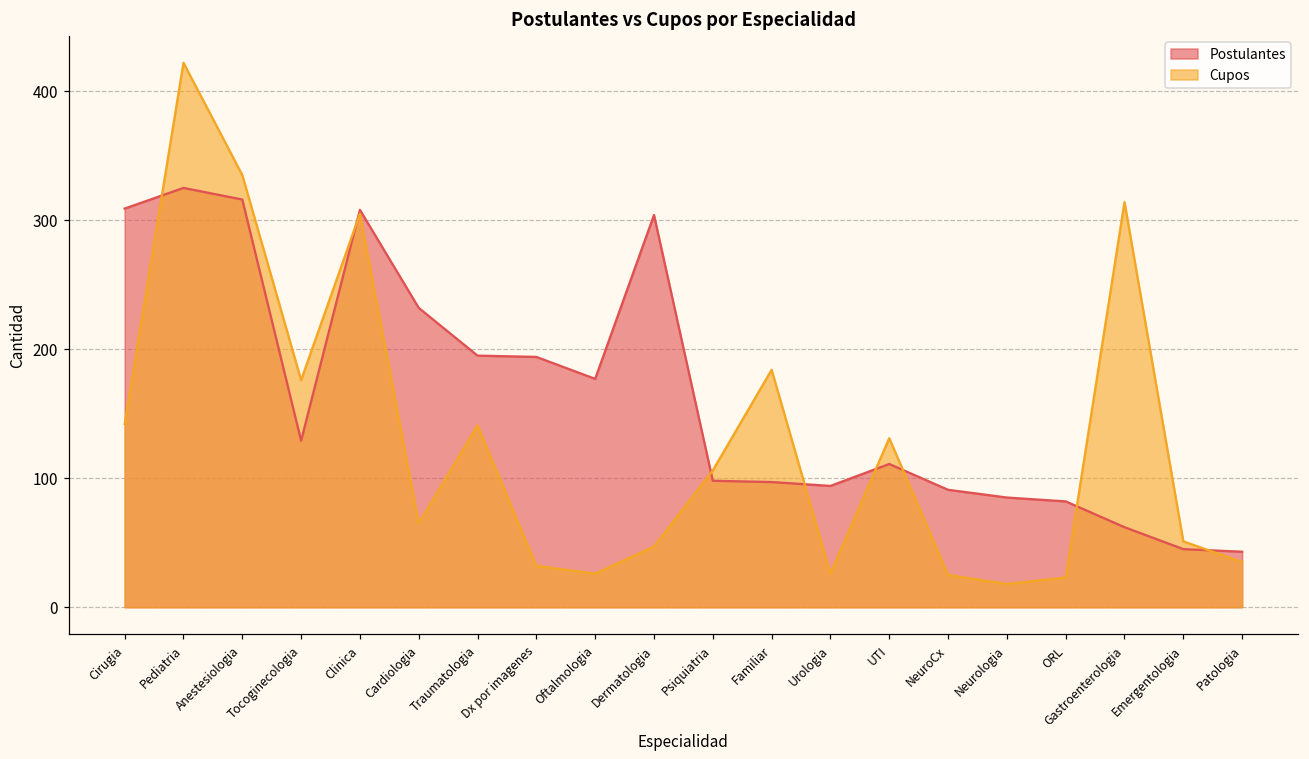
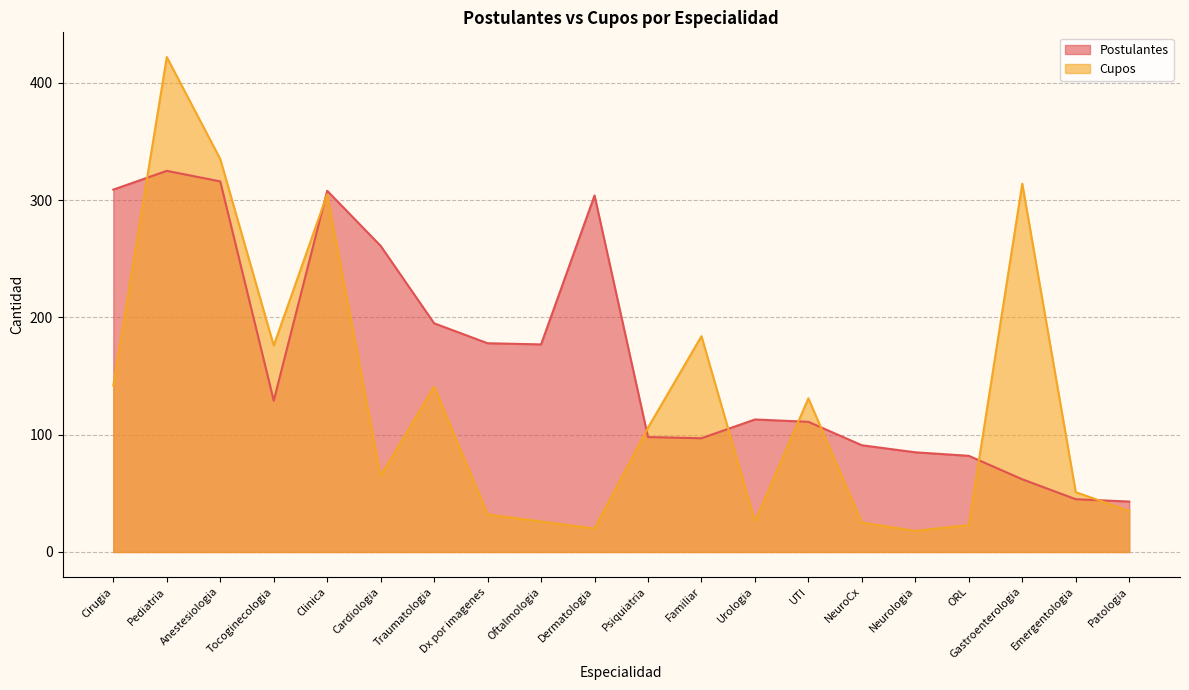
Postulantes, Cardiologia: 232 -> 261
Postulantes, Dx por imagenes: 194 -> 178
Cupos, Dermatologia: 47 -> 20
Postulantes, Urologia: 94 -> 113
